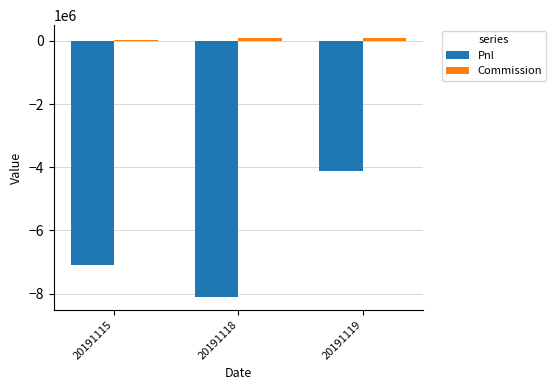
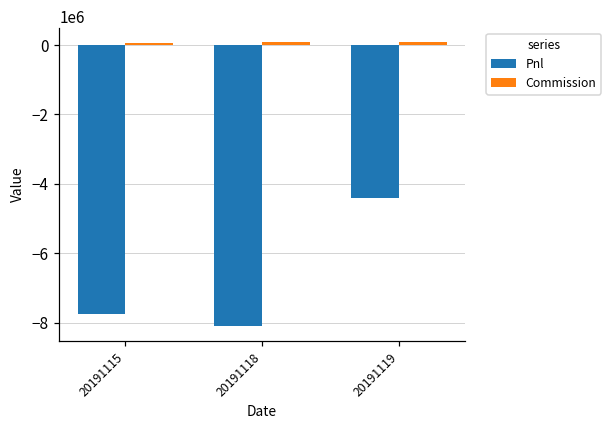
Pnl, 20191115: -7100000 -> -7700000
Pnl, 20191119: -4100000 -> -4400000
